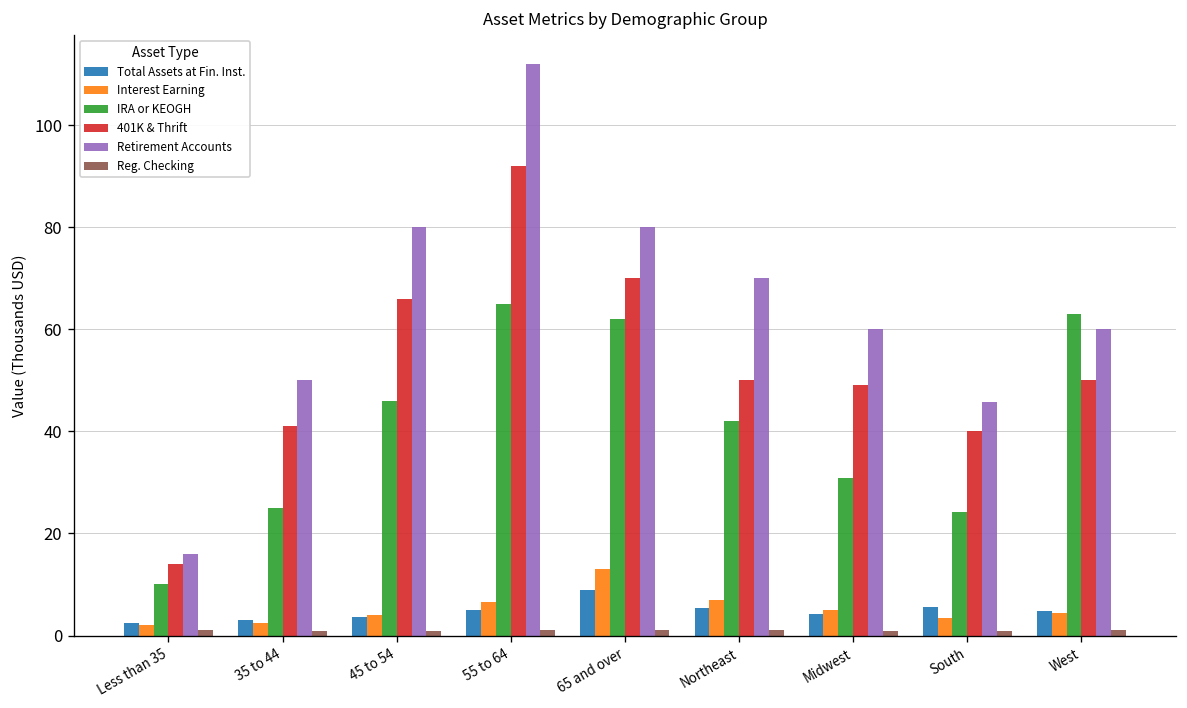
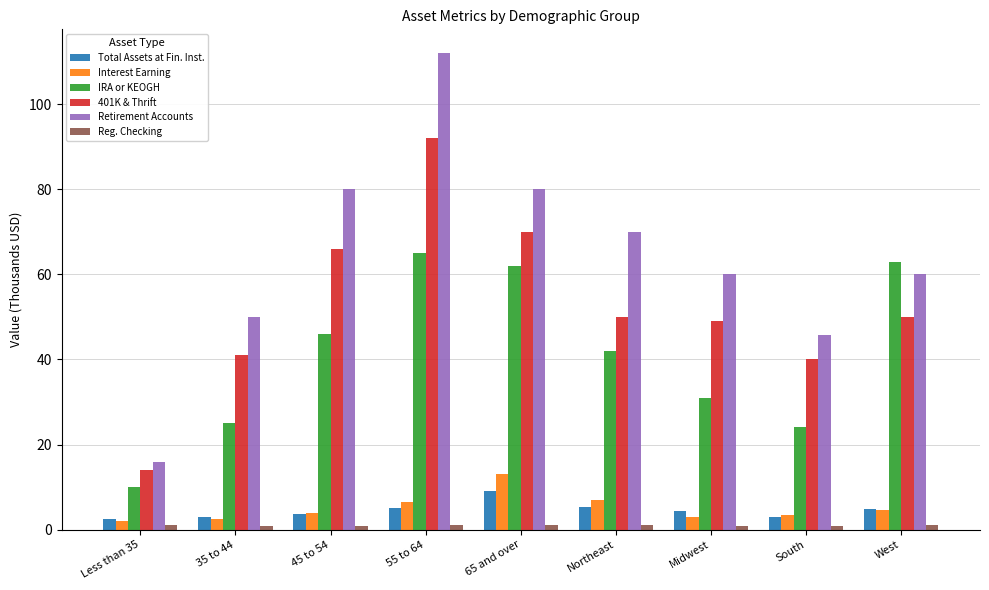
Interest Earning, Midwest: 5 -> 3
Total Assets at Fin. Inst., South: 6 -> 3
